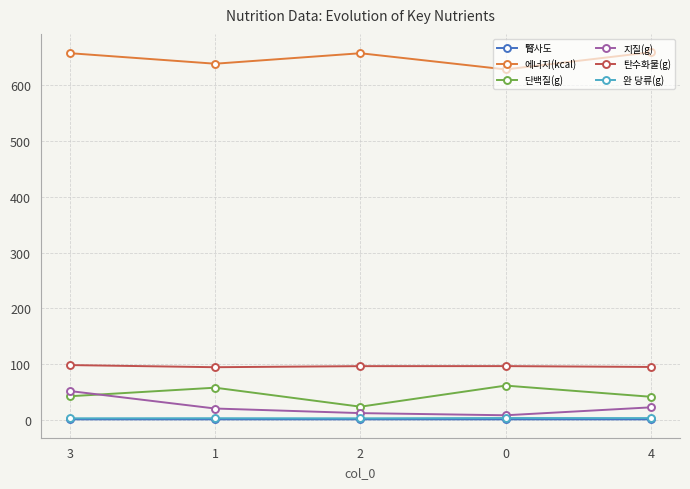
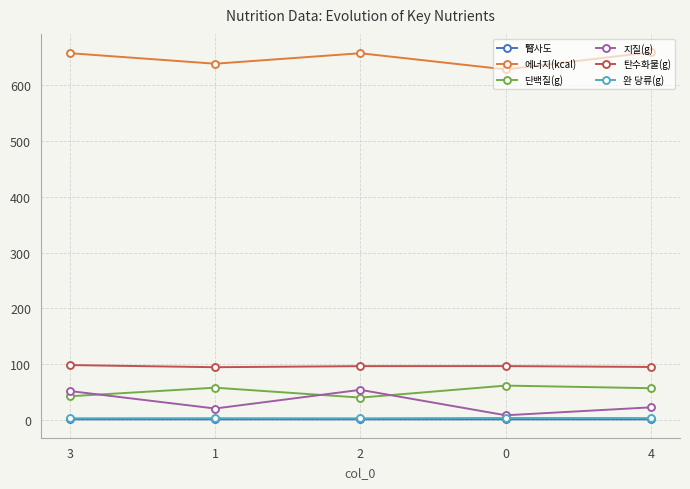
단백질(g), 2: 20 -> 40
지질(g), 2: 10 -> 50
단백질(g), 4: 40 -> 60
